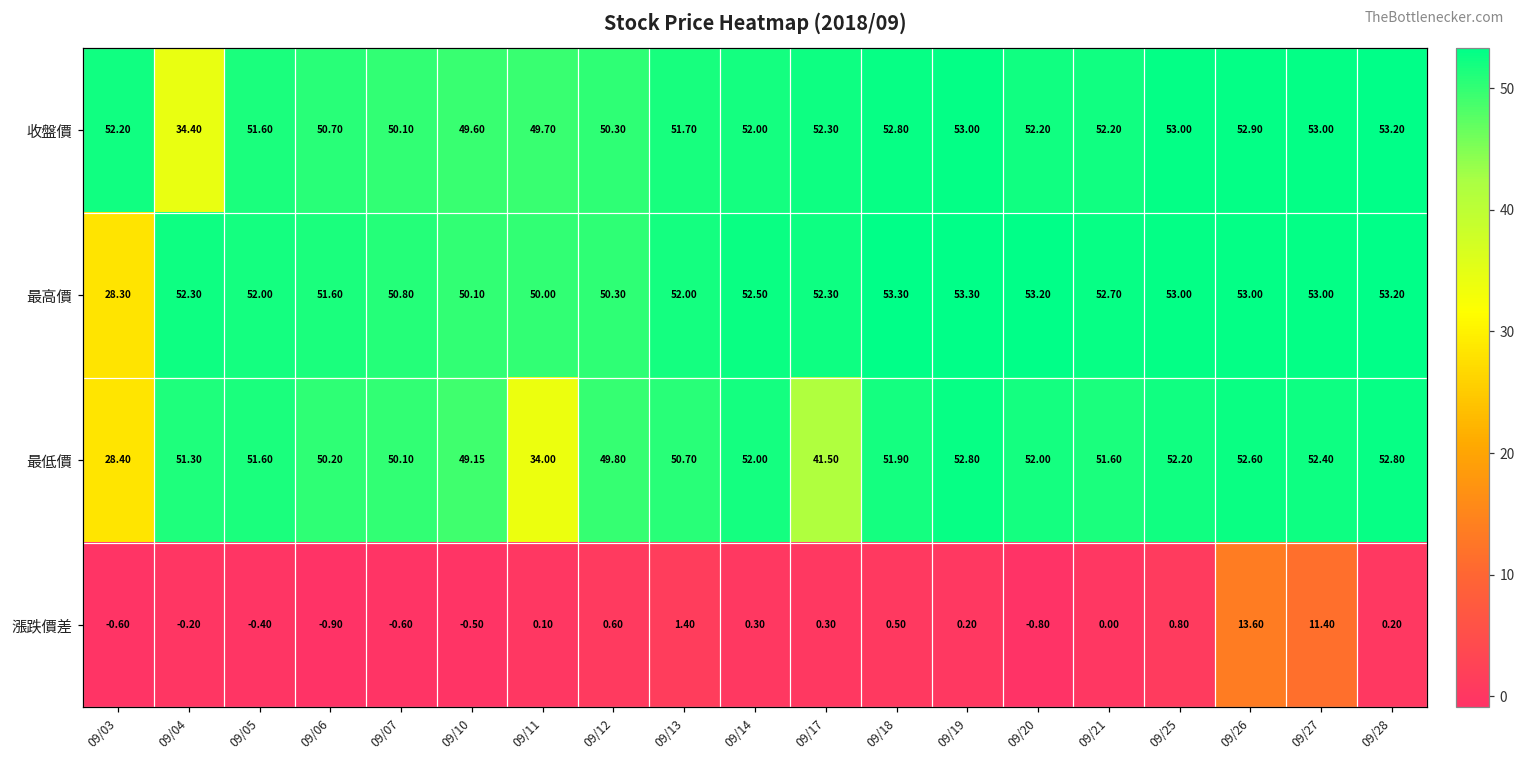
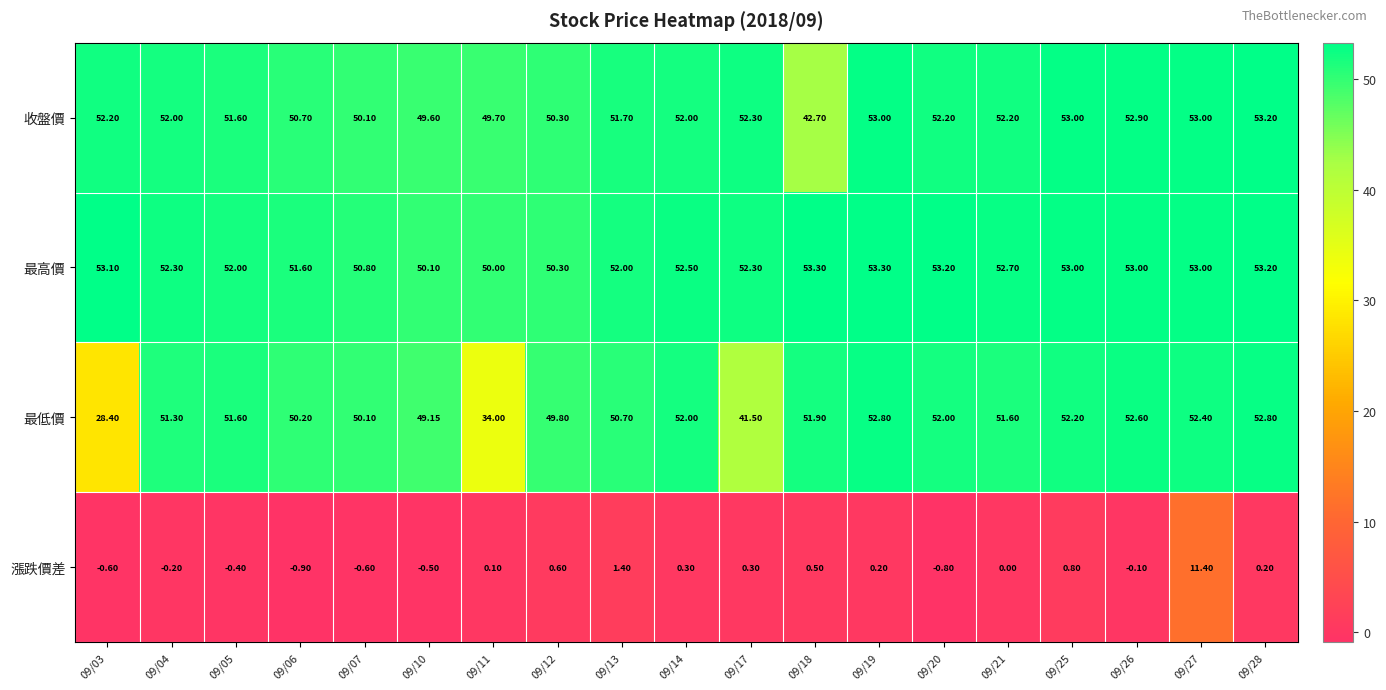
收盤價, 09/04: 34.40 -> 52.00
收盤價, 09/18: 52.80 -> 42.70
最高價, 09/03: 28.30 -> 53.10
漲跌價差, 09/26: 13.60 -> -0.10
